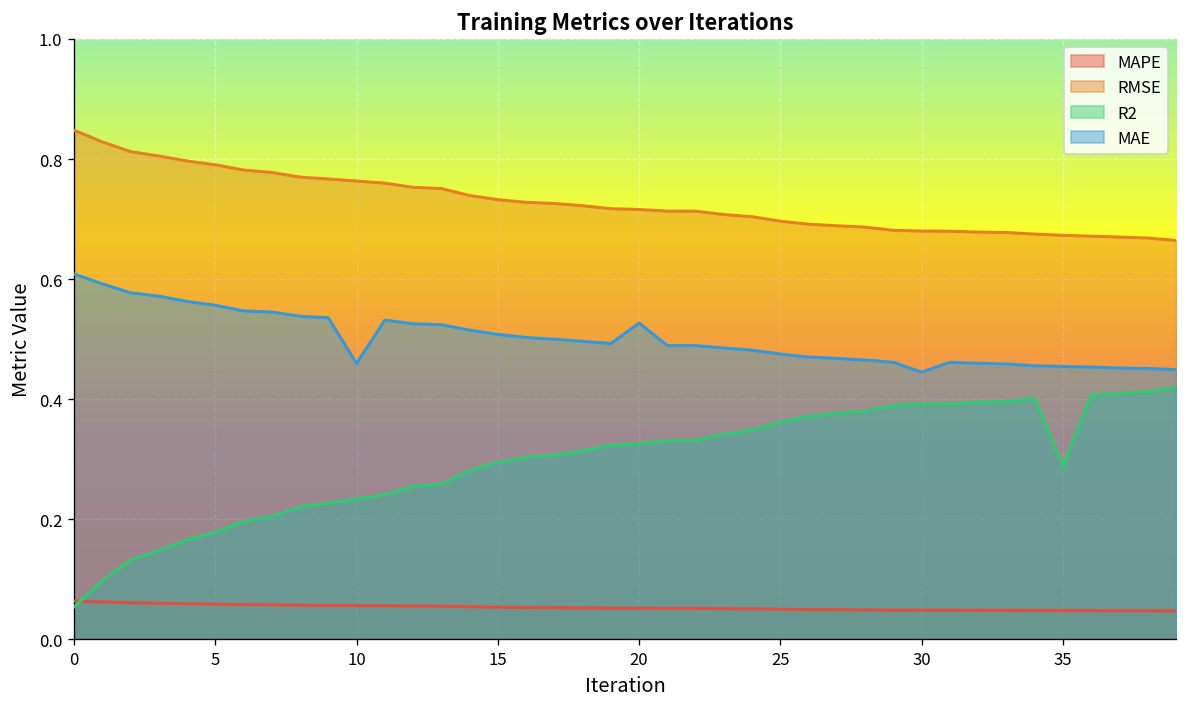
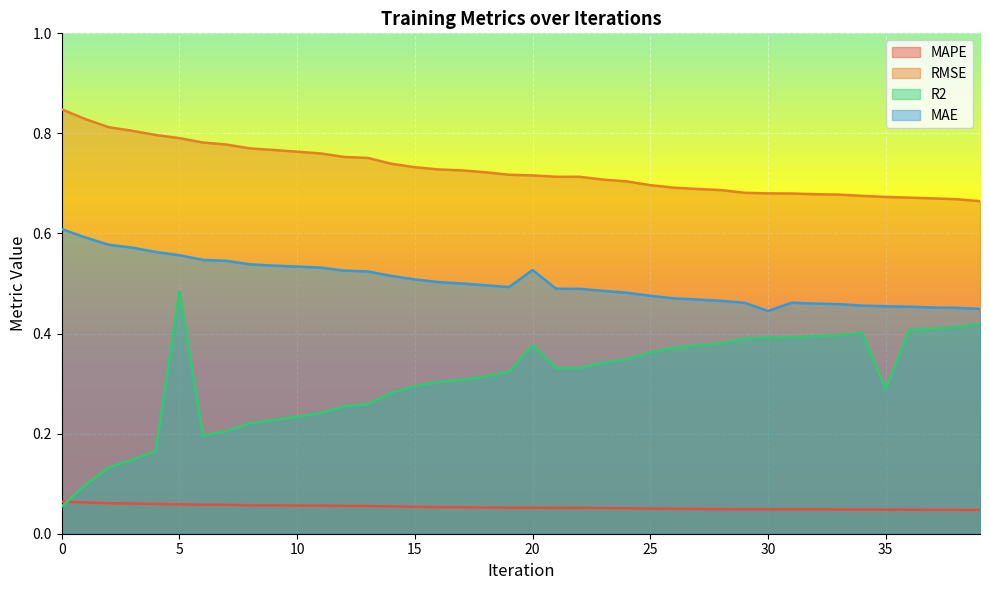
R2, 5: 0.18 -> 0.48
MAE, 10: 0.46 -> 0.53
R2, 20: 0.33 -> 0.38
